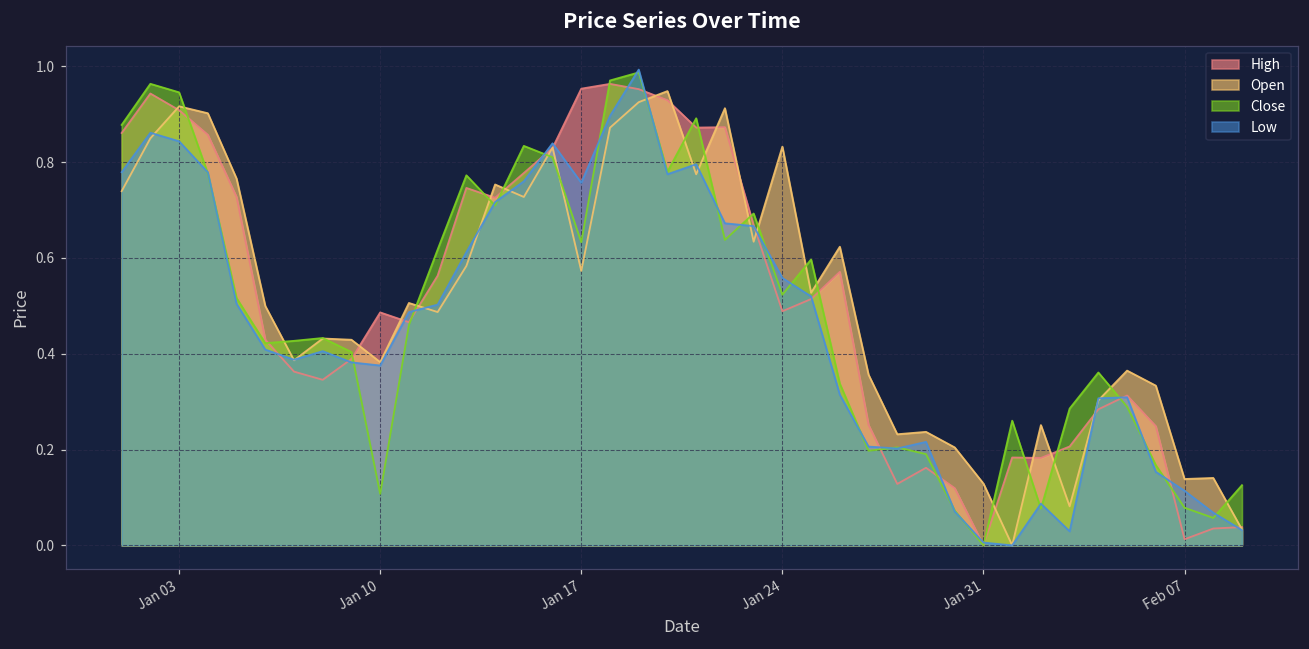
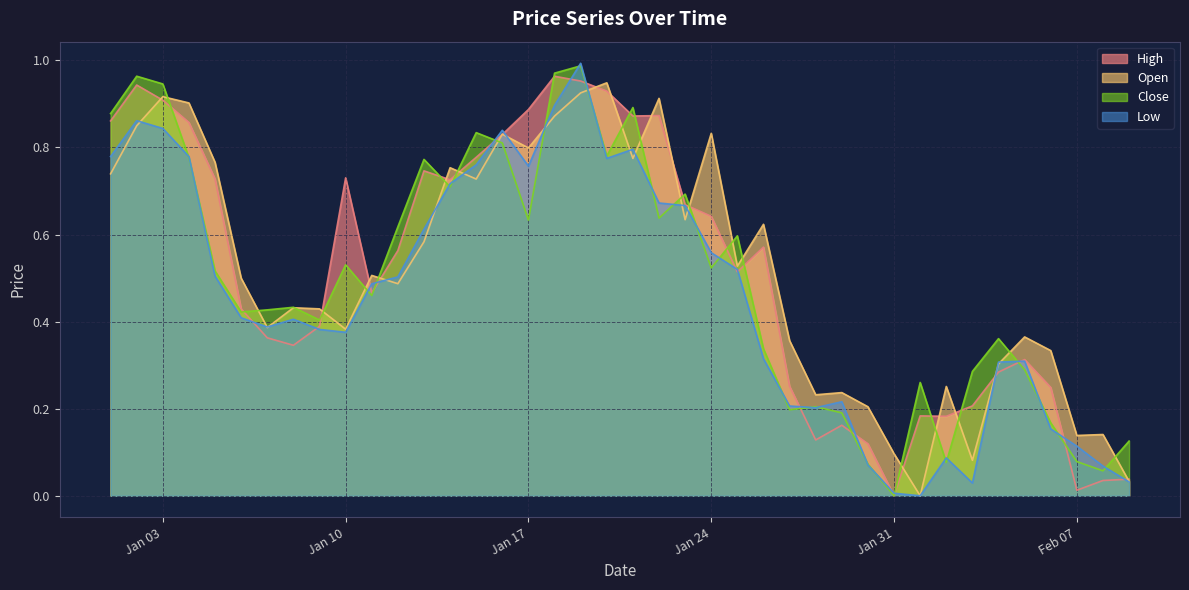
High, Jan 10: 0.49 -> 0.73
Close, Jan 10: 0.11 -> 0.53
High, Jan 17: 0.95 -> 0.89
Open, Jan 17: 0.57 -> 0.80
High, Jan 24: 0.49 -> 0.64
Open, Jan 31: 0.13 -> 0.10
